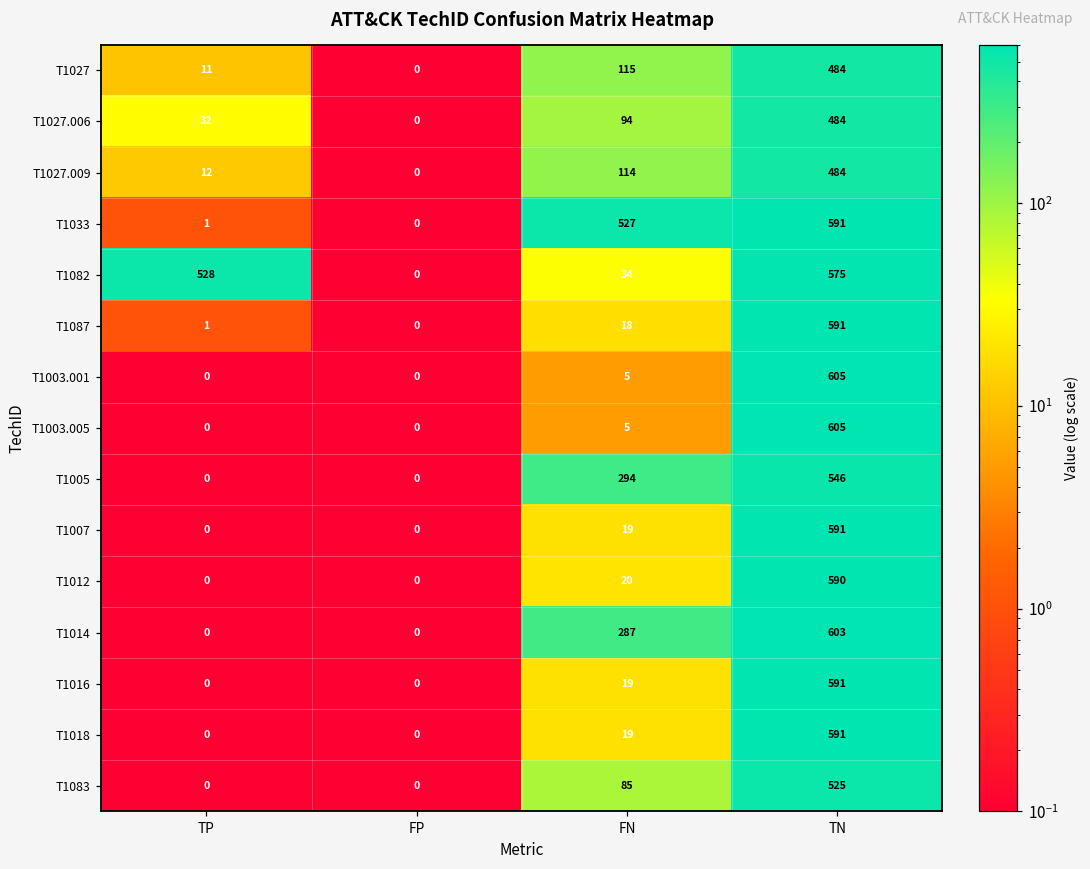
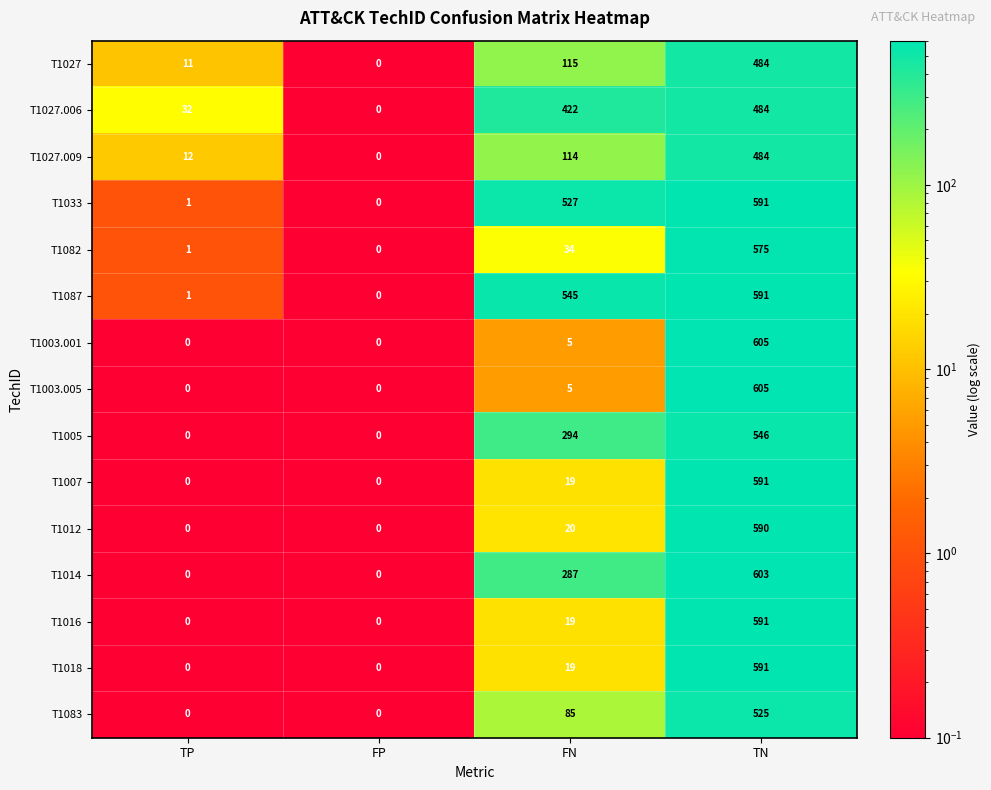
T1027.006, FN: 94 -> 422
T1082, TP: 528 -> 1
T1087, FN: 18 -> 545
